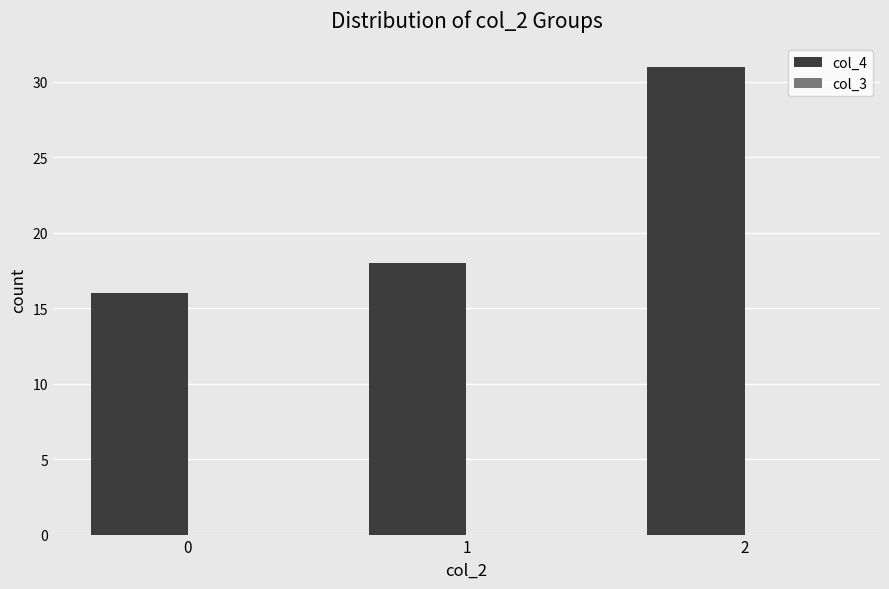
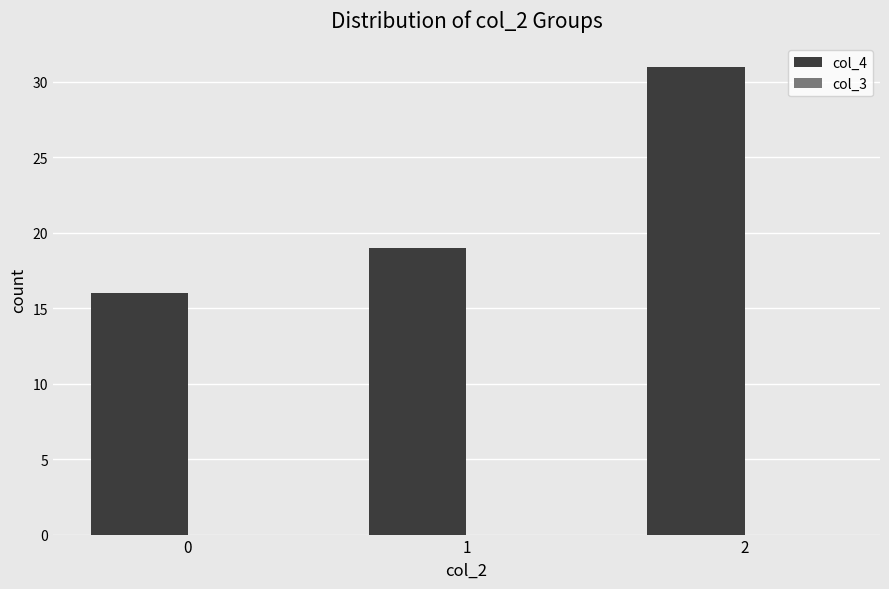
col_4, 1: 18 -> 19
